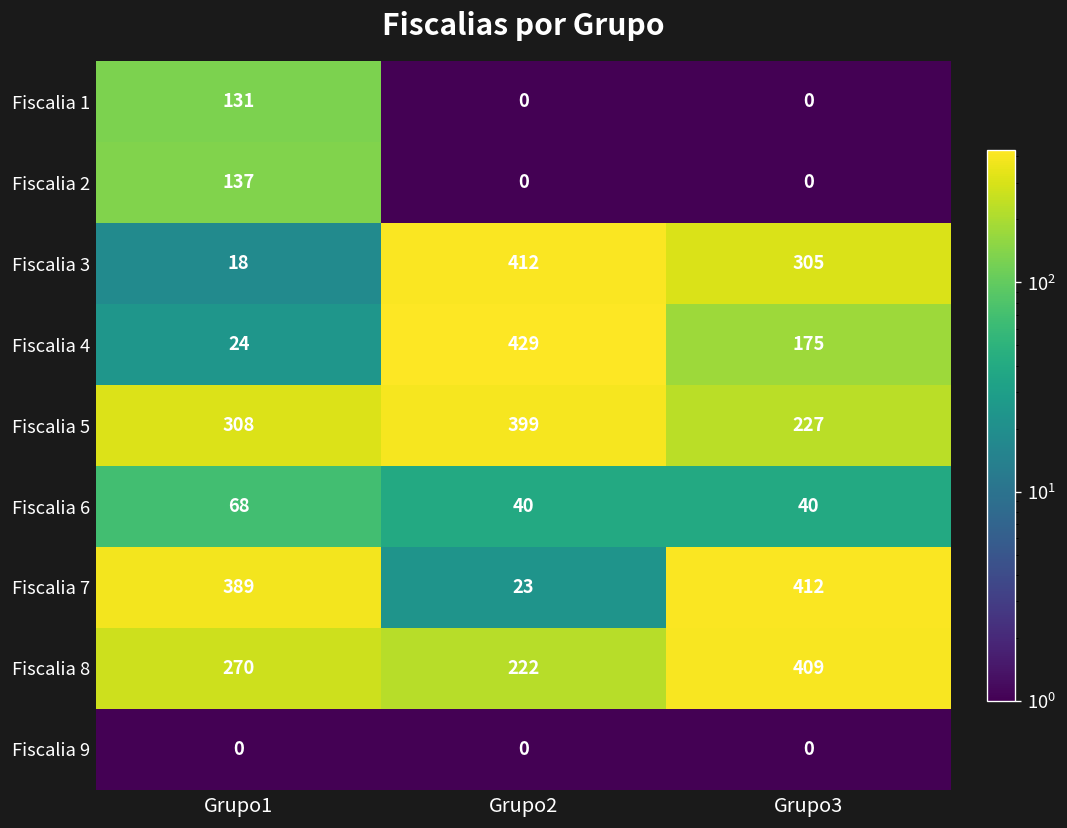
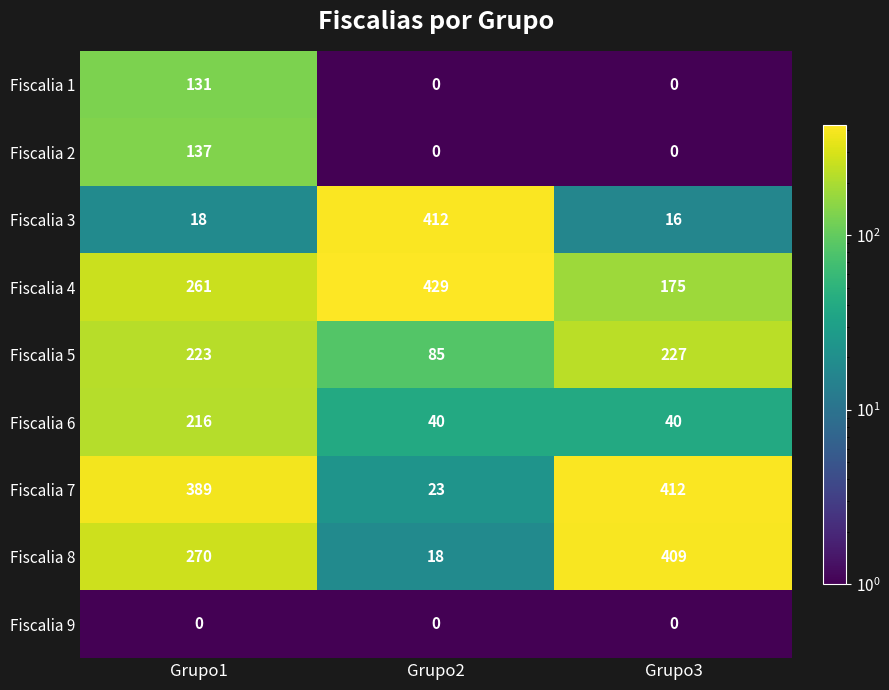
Fiscalia 3, Grupo3: 305 -> 16
Fiscalia 4, Grupo1: 24 -> 261
Fiscalia 5, Grupo1: 308 -> 223
Fiscalia 5, Grupo2: 399 -> 85
Fiscalia 6, Grupo1: 68 -> 216
Fiscalia 8, Grupo2: 222 -> 18
